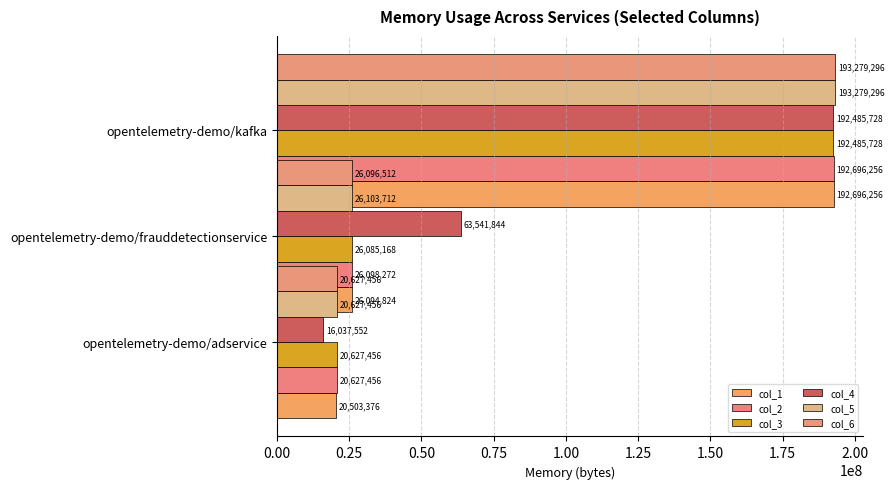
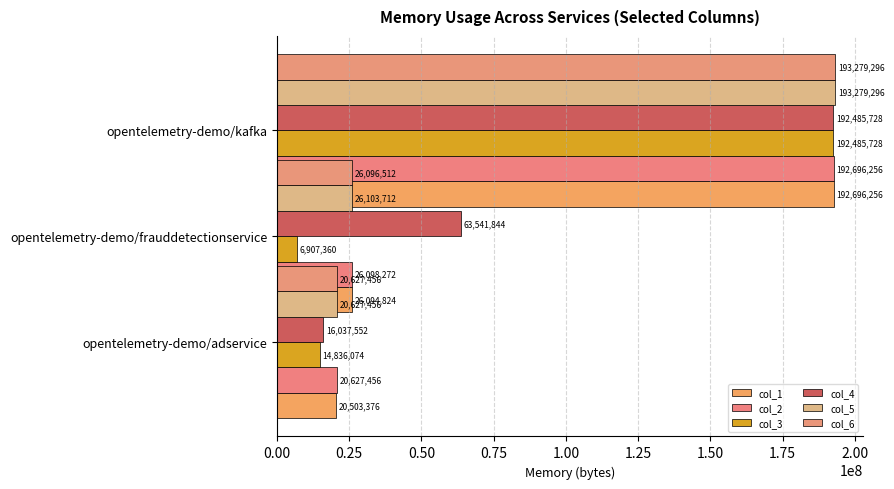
col_3, opentelemetry-demo/frauddetectionservice: 26,085,168 -> 6,907,360
col_3, opentelemetry-demo/adservice: 20,627,456 -> 14,836,074
